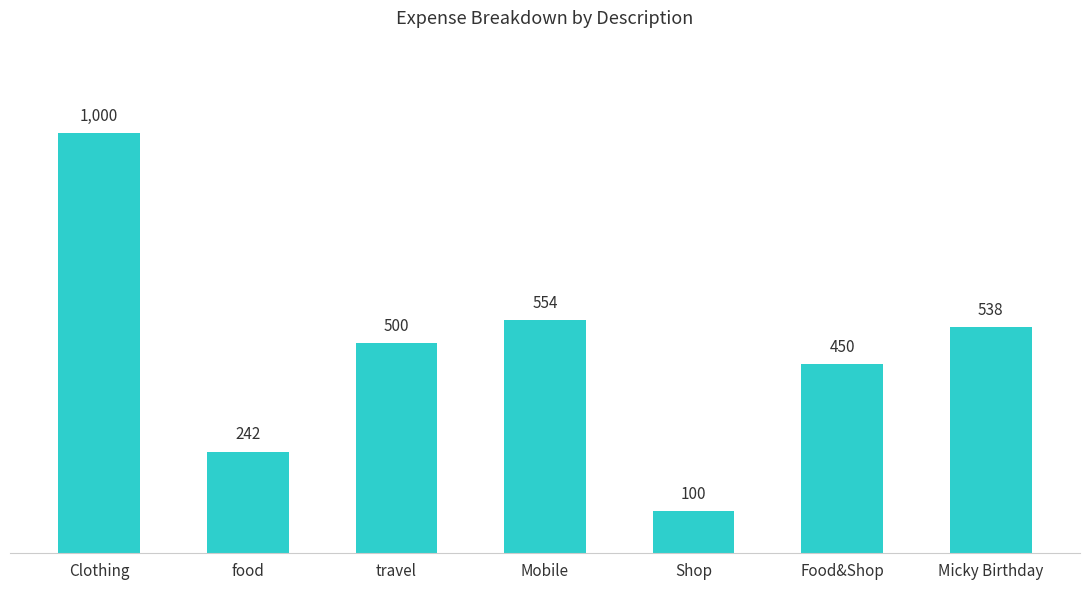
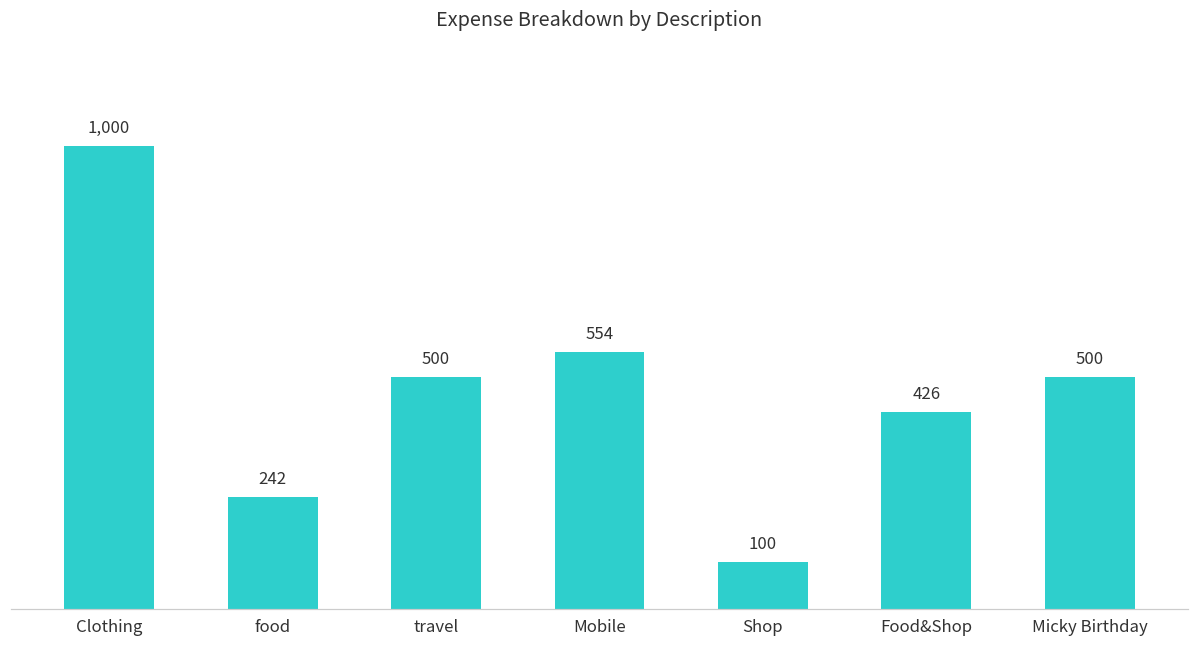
Food&Shop: 450 -> 426
Micky Birthday: 538 -> 500
